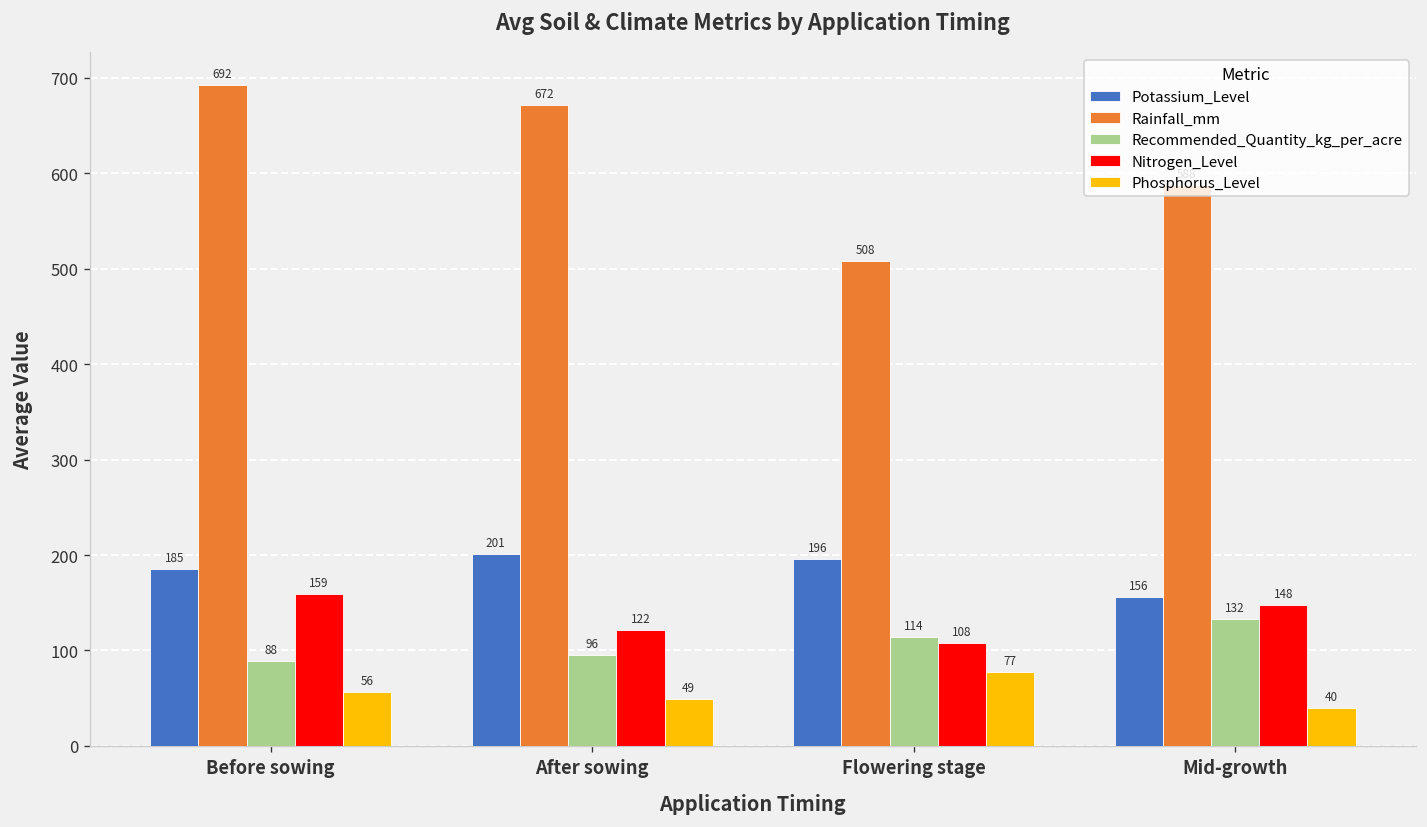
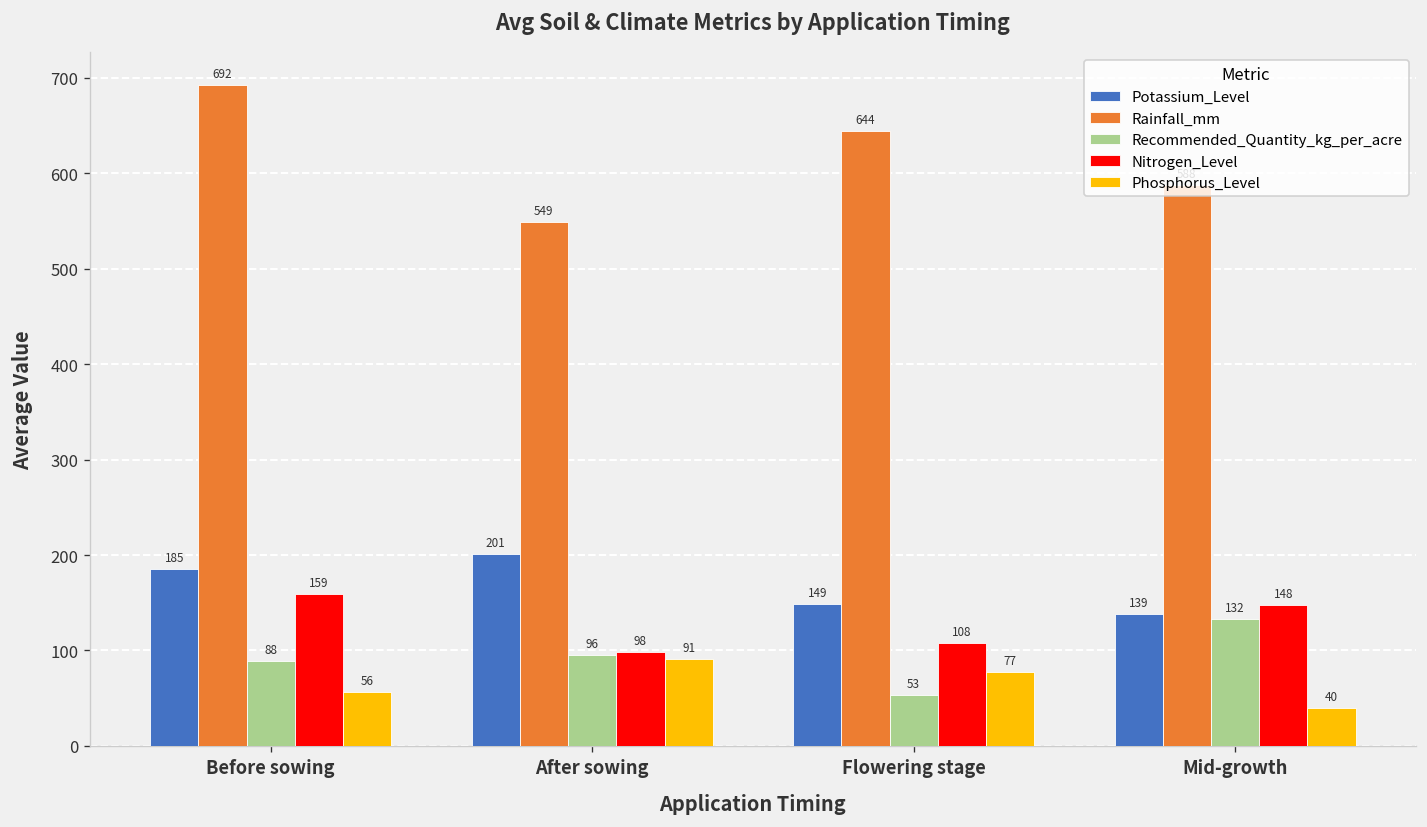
Rainfall_mm, After sowing: 672 -> 549
Nitrogen_Level, After sowing: 122 -> 98
Phosphorus_Level, After sowing: 49 -> 91
Potassium_Level, Flowering stage: 196 -> 149
Rainfall_mm, Flowering stage: 508 -> 644
Recommended_Quantity_kg_per_acre, Flowering stage: 114 -> 53
Potassium_Level, Mid-growth: 156 -> 139
